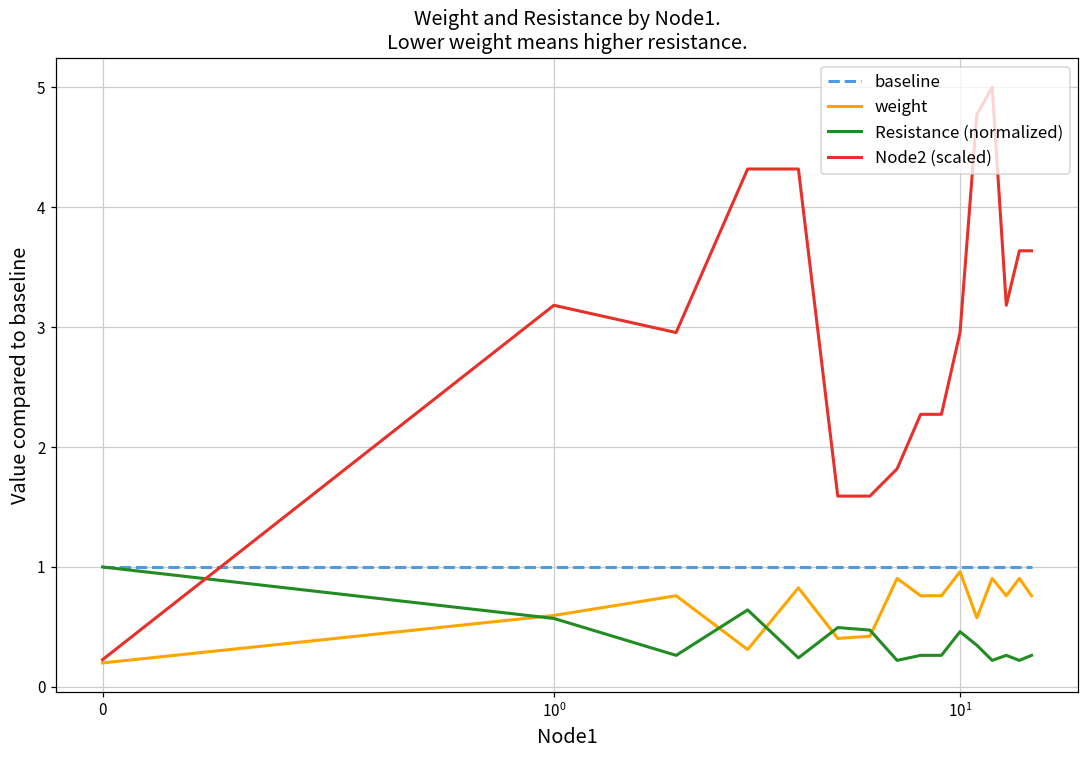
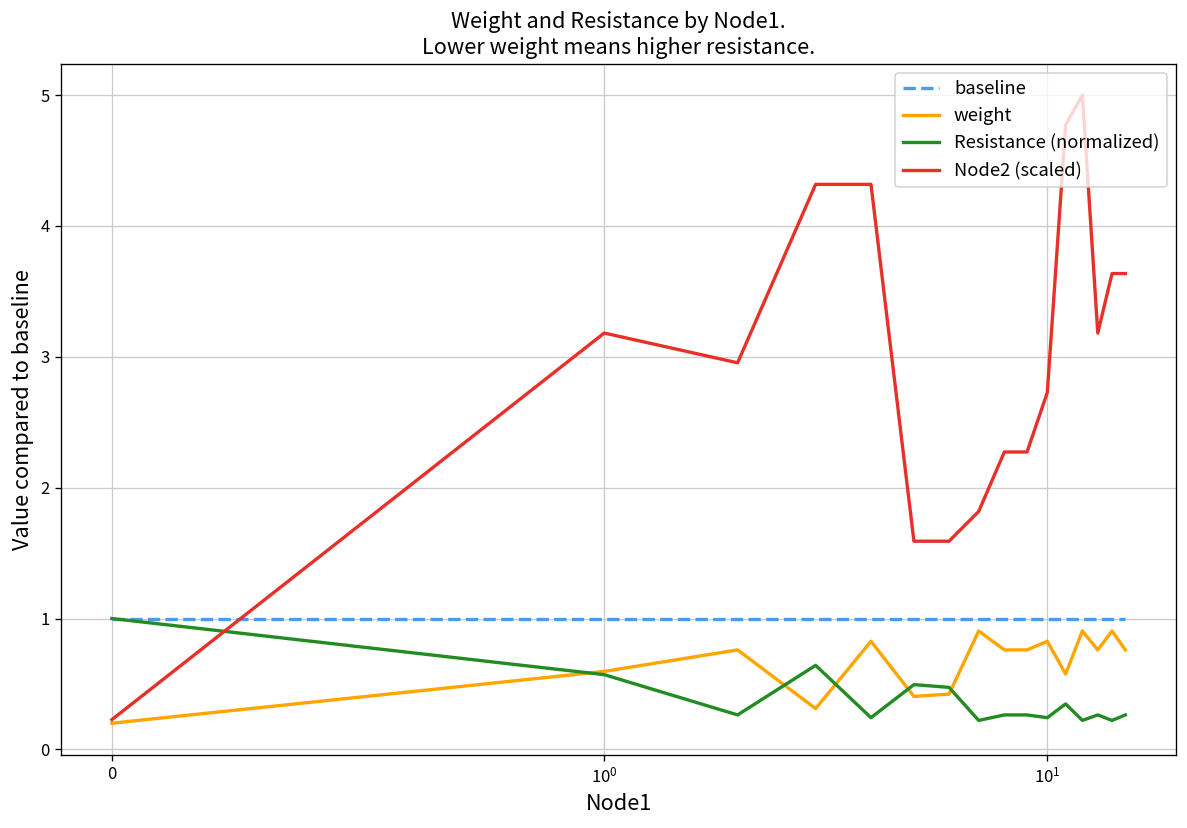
weight, 10^1: 0.96 -> 0.83
Resistance (normalized), 10^1: 0.46 -> 0.24
Node2 (scaled), 10^1: 2.95 -> 2.73
